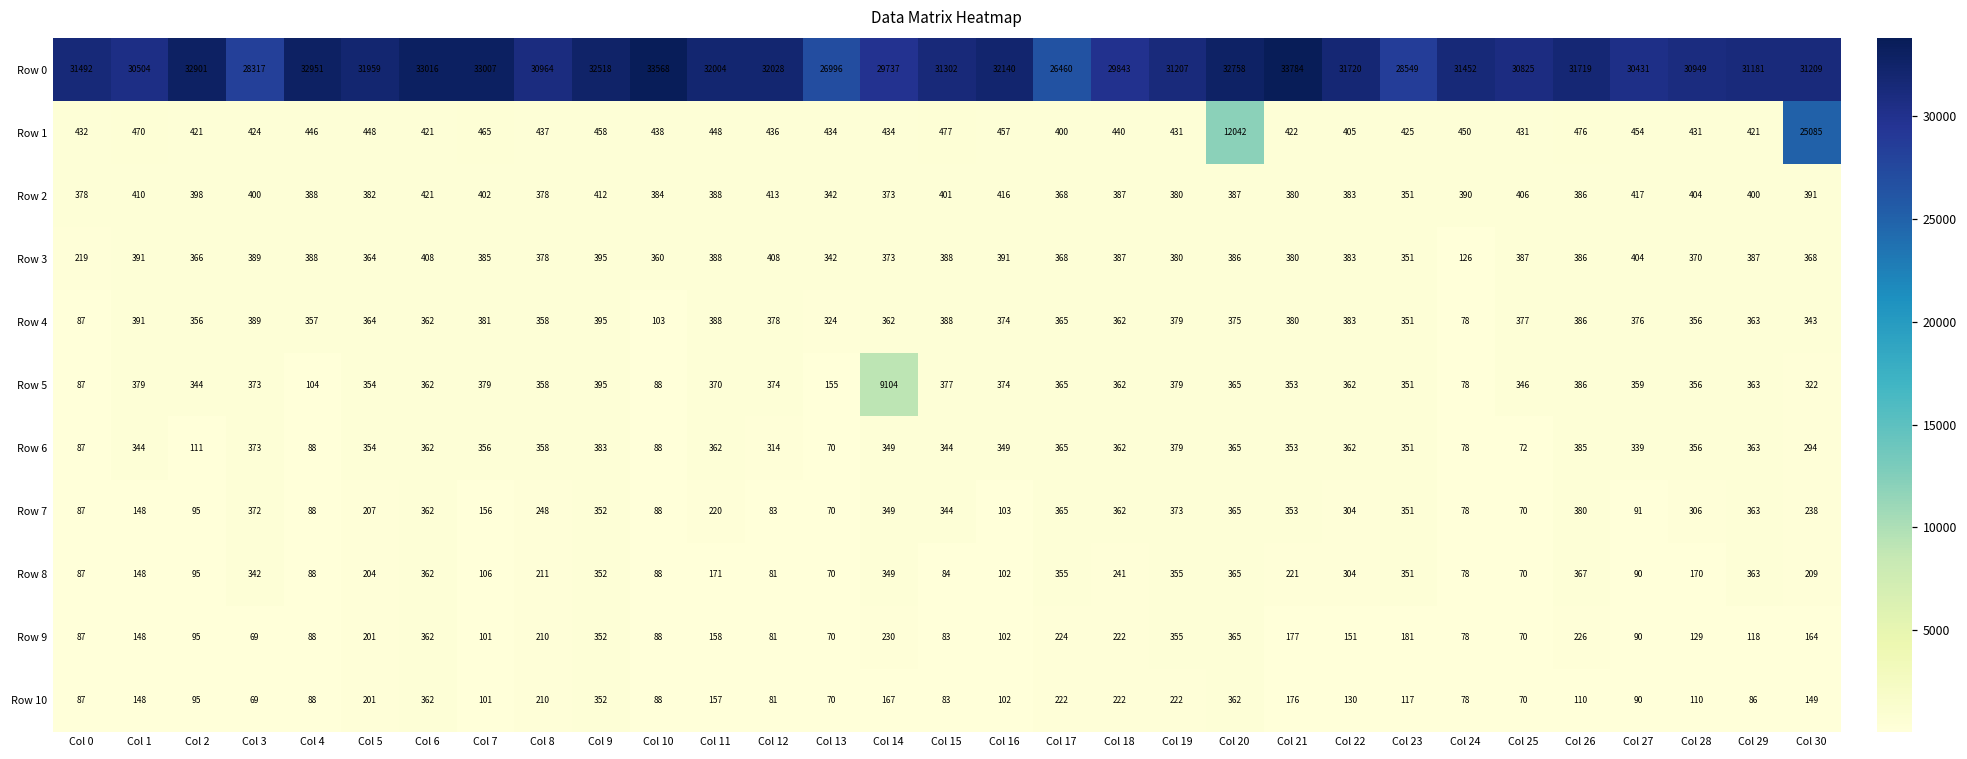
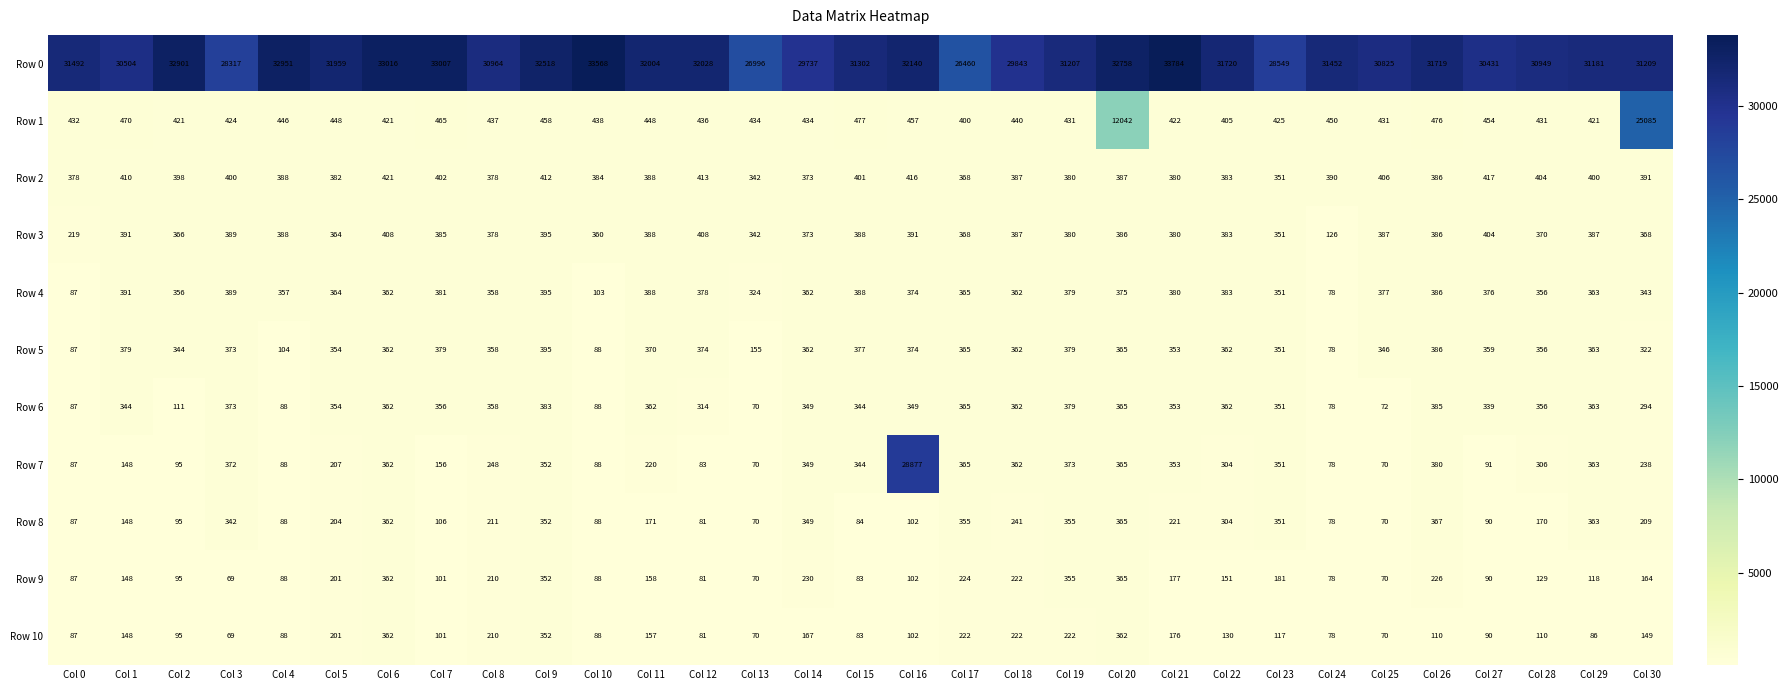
Row 5, Col 14: 9104 -> 362
Row 7, Col 16: 103 -> 28877
